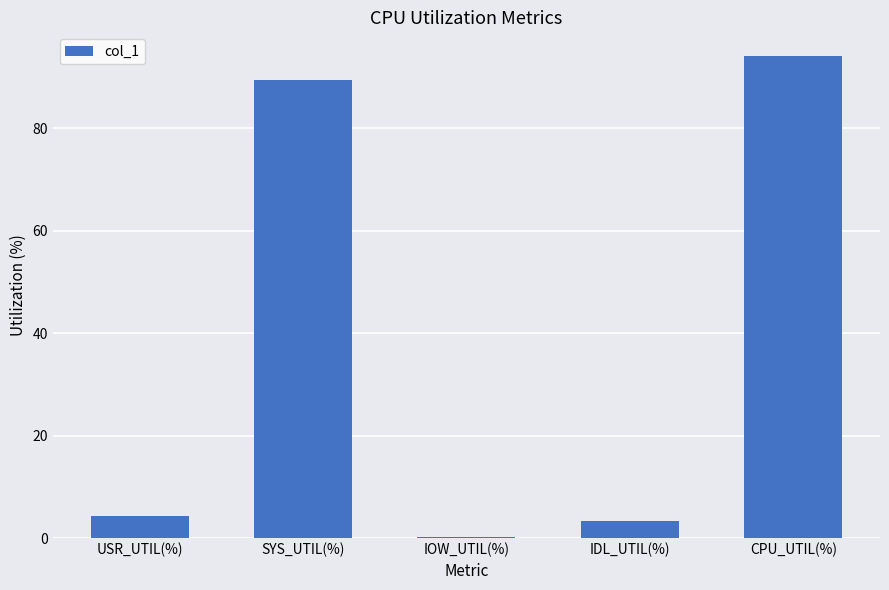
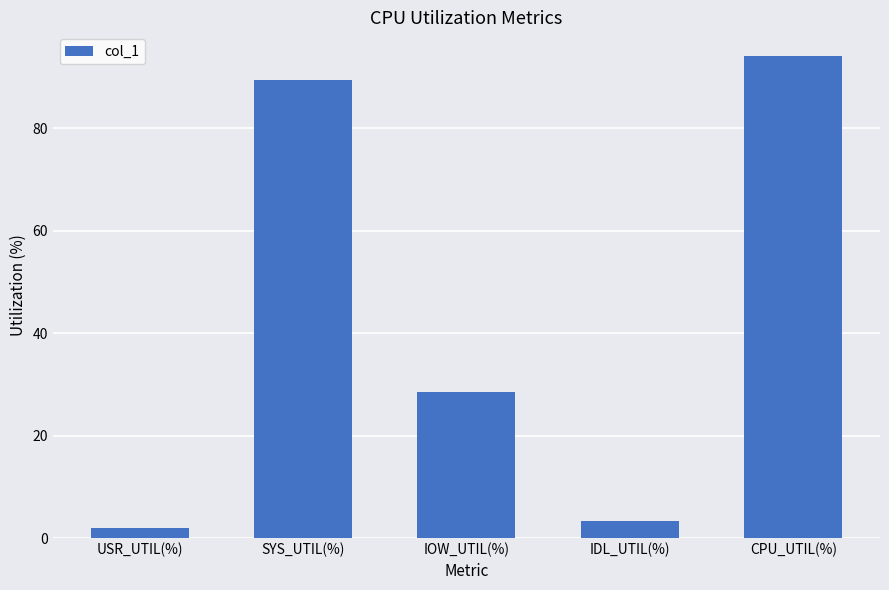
USR_UTIL(%): 4 -> 2
IOW_UTIL(%): 0 -> 28
